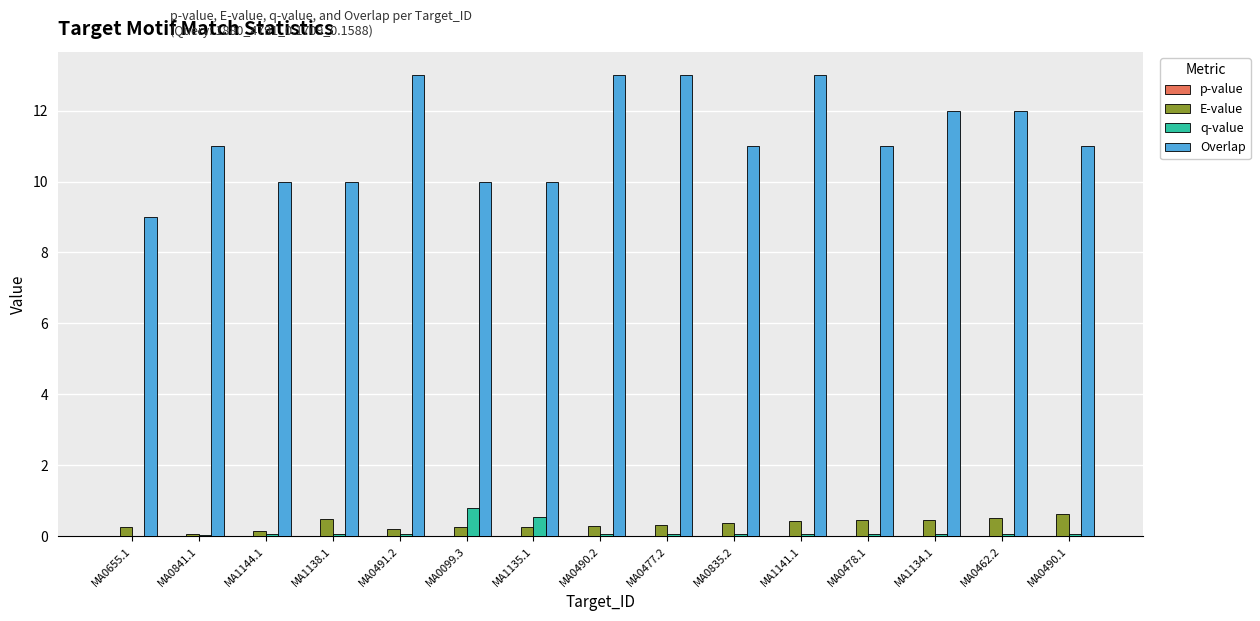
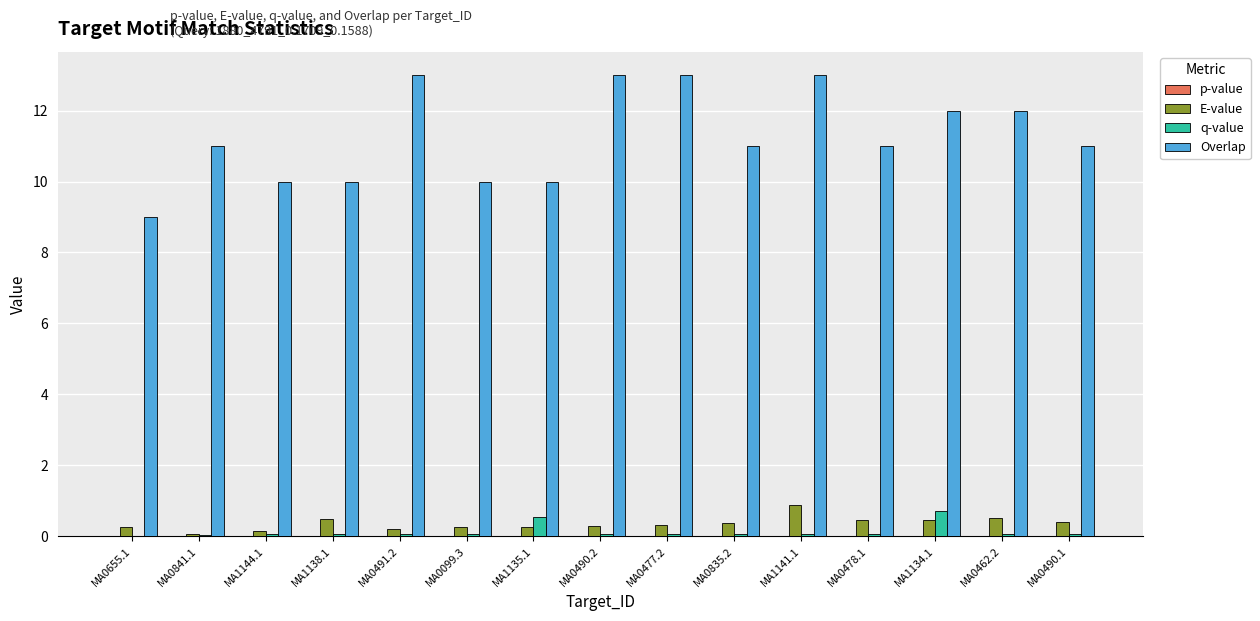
q-value, MA0099.3: 0.8 -> 0.1
E-value, MA1141.1: 0.4 -> 0.9
q-value, MA1134.1: 0.1 -> 0.7
E-value, MA0490.1: 0.6 -> 0.4
